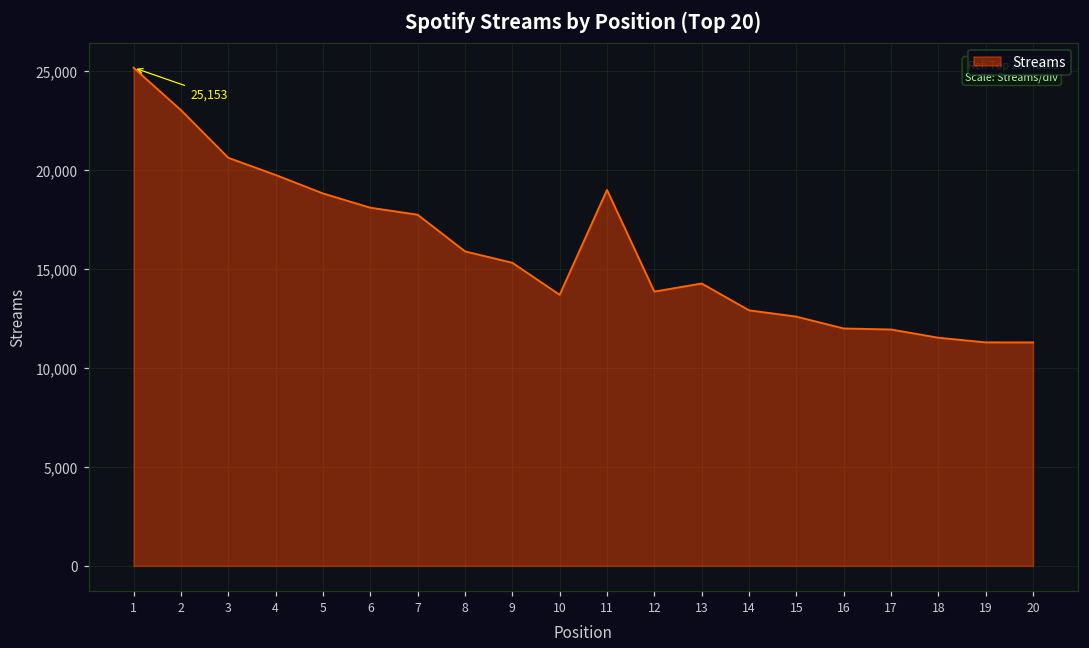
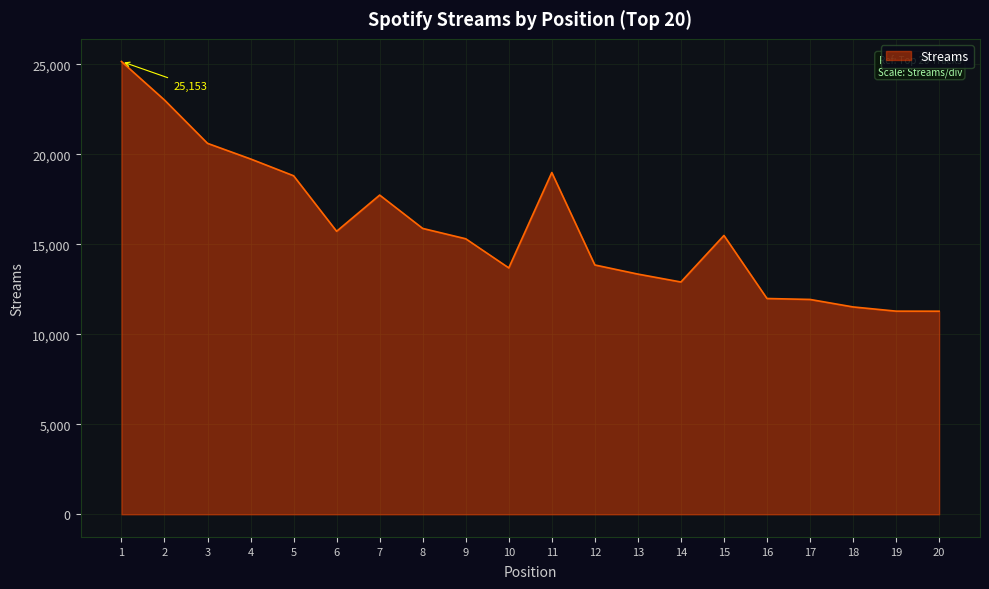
6: 18,100 -> 15,700
13: 14,300 -> 13,300
15: 12,600 -> 15,500
